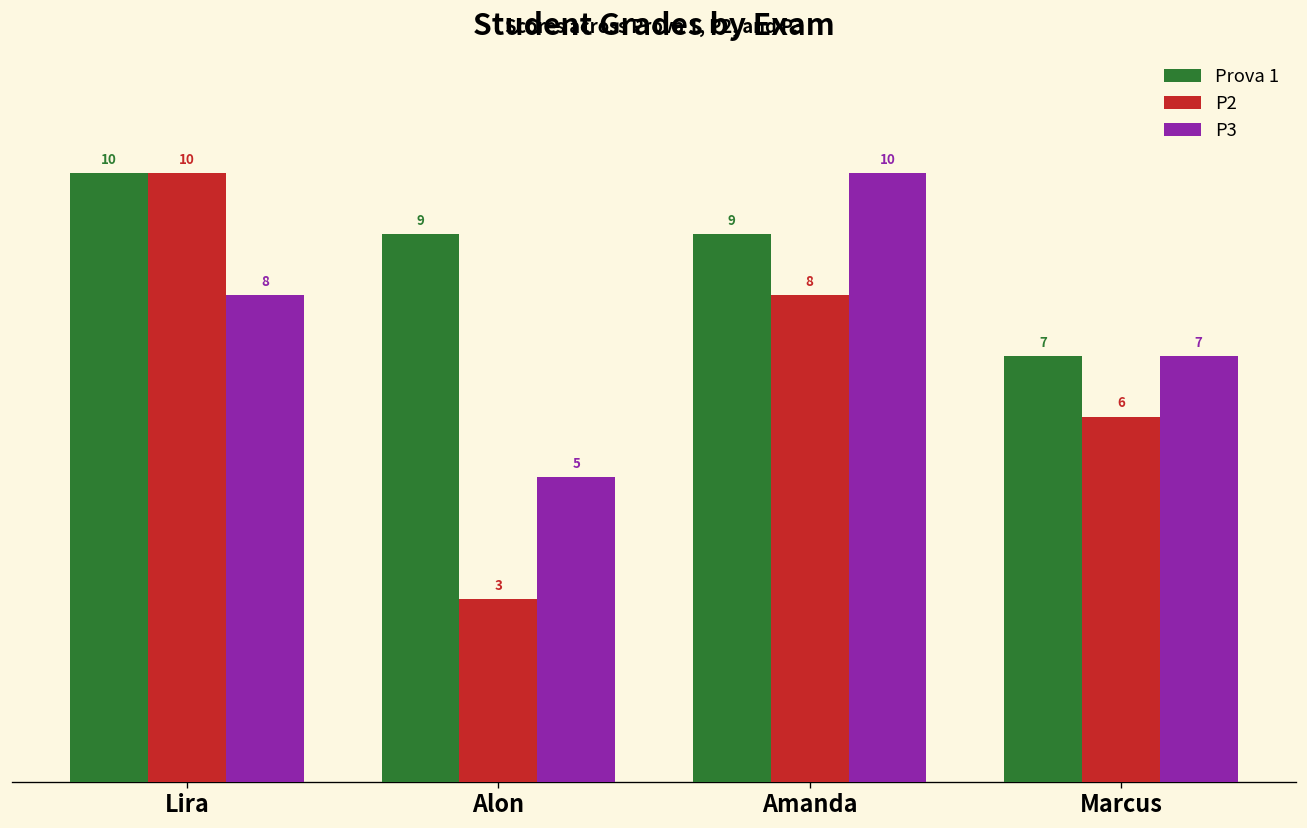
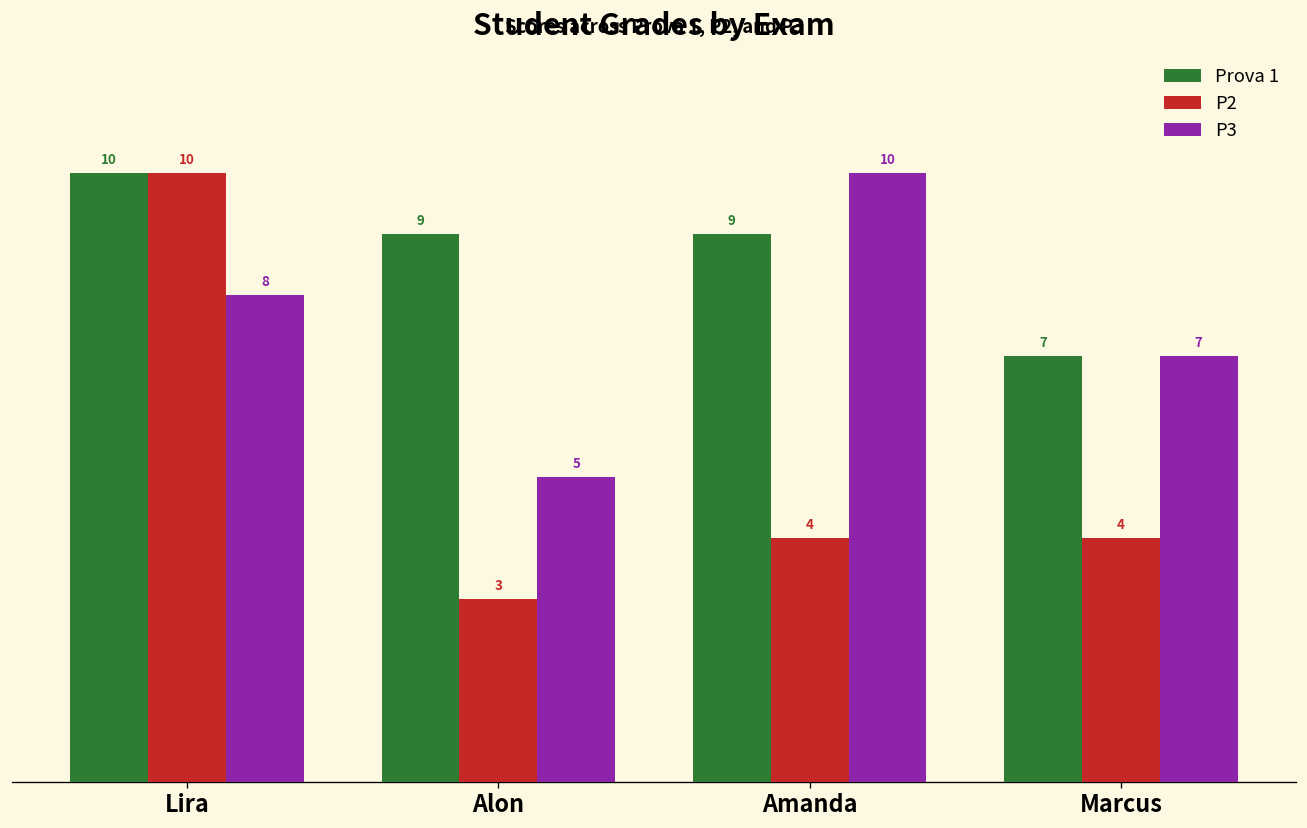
P2, Amanda: 8 -> 4
P2, Marcus: 6 -> 4
